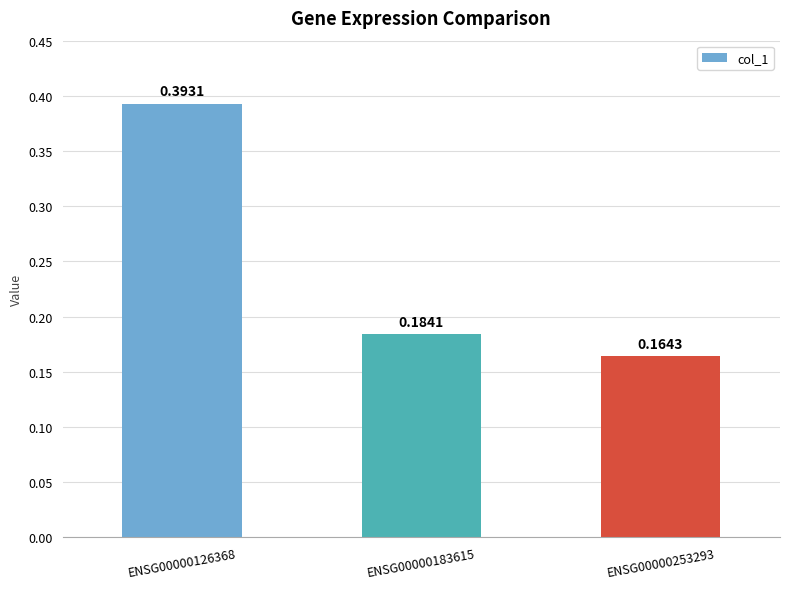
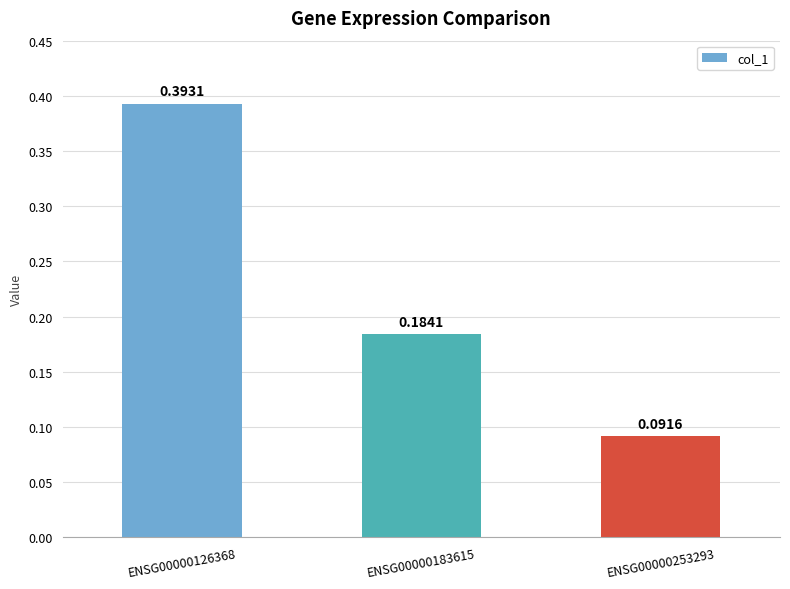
ENSG00000253293: 0.1643 -> 0.0916
